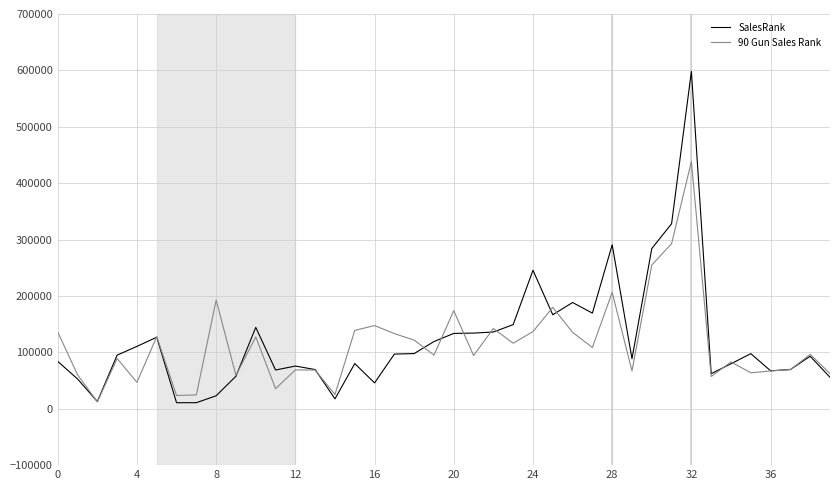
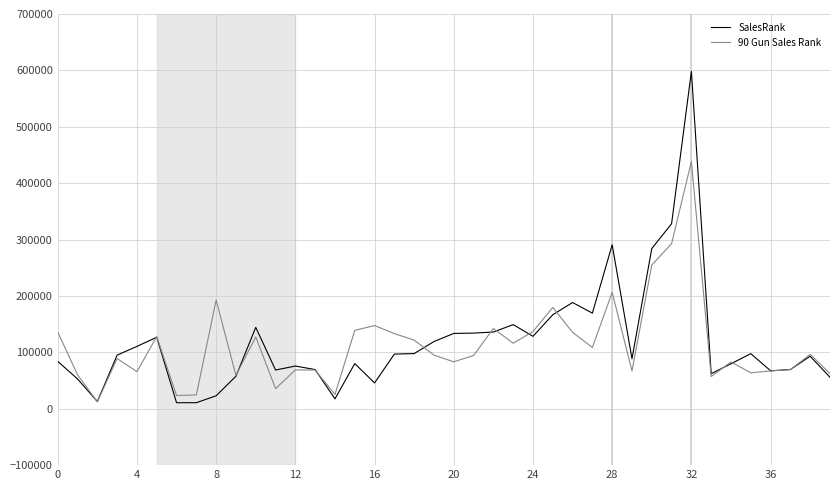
90 Gun Sales Rank, 4: 50000 -> 70000
90 Gun Sales Rank, 20: 170000 -> 80000
SalesRank, 24: 250000 -> 130000
